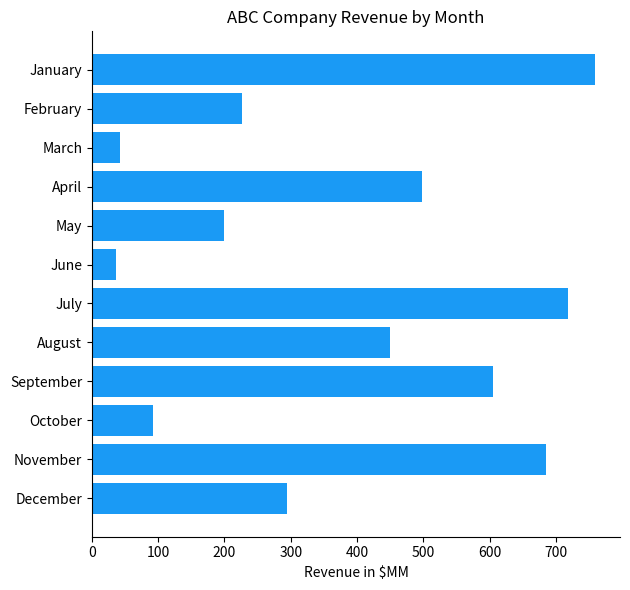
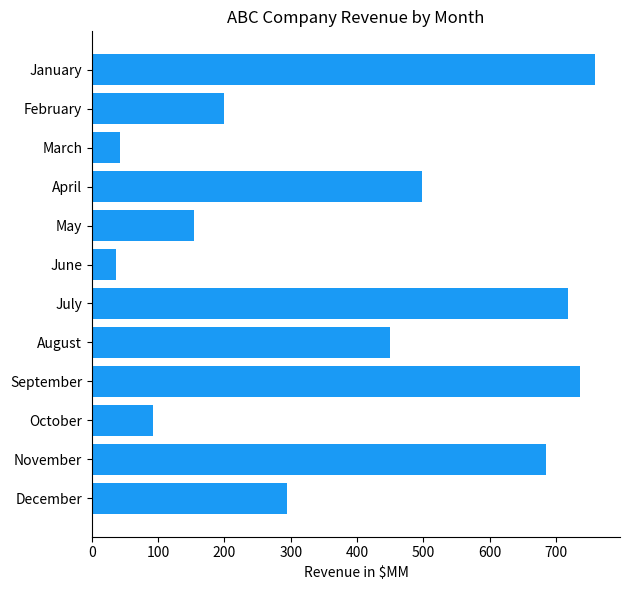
February: 230 -> 200
May: 200 -> 150
September: 610 -> 740
